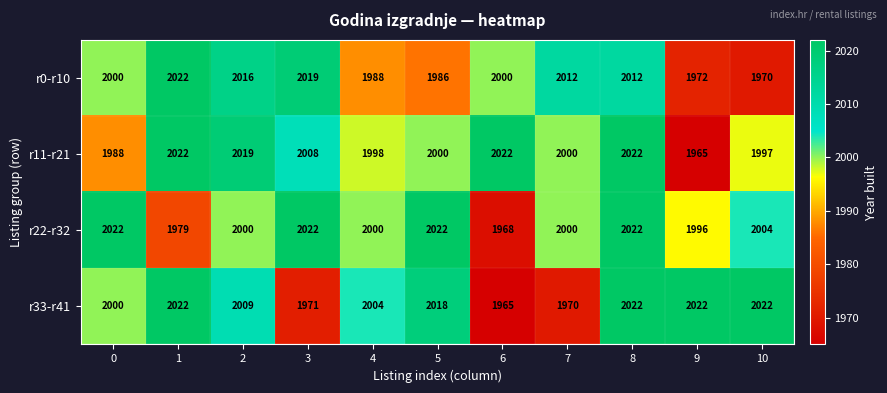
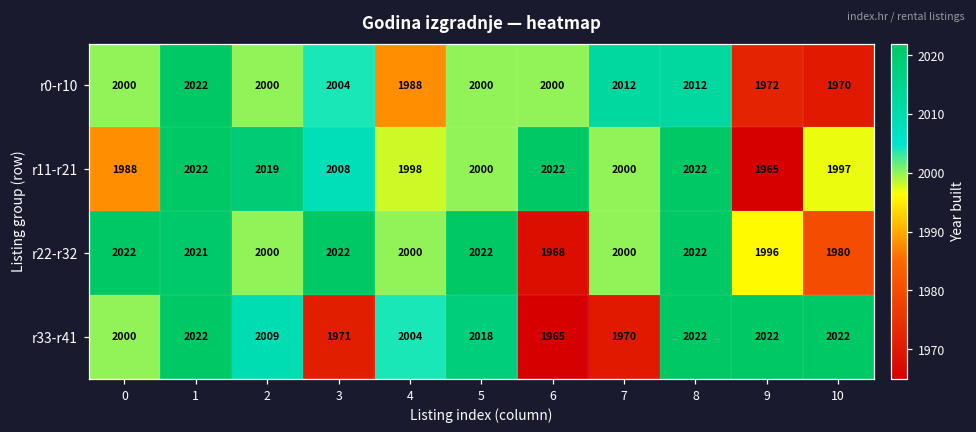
r0-r10, 2: 2016 -> 2000
r0-r10, 3: 2019 -> 2004
r0-r10, 5: 1986 -> 2000
r22-r32, 1: 1979 -> 2021
r22-r32, 10: 2004 -> 1980
